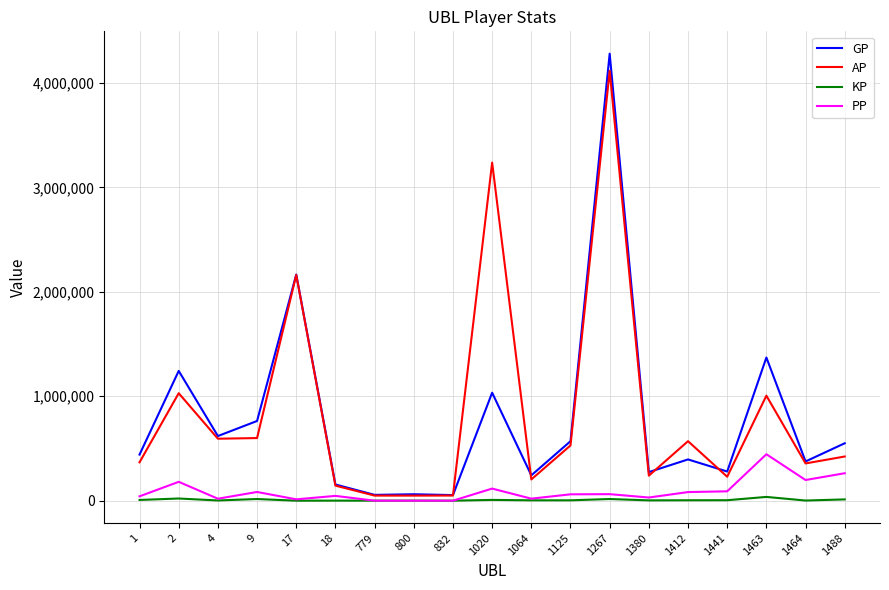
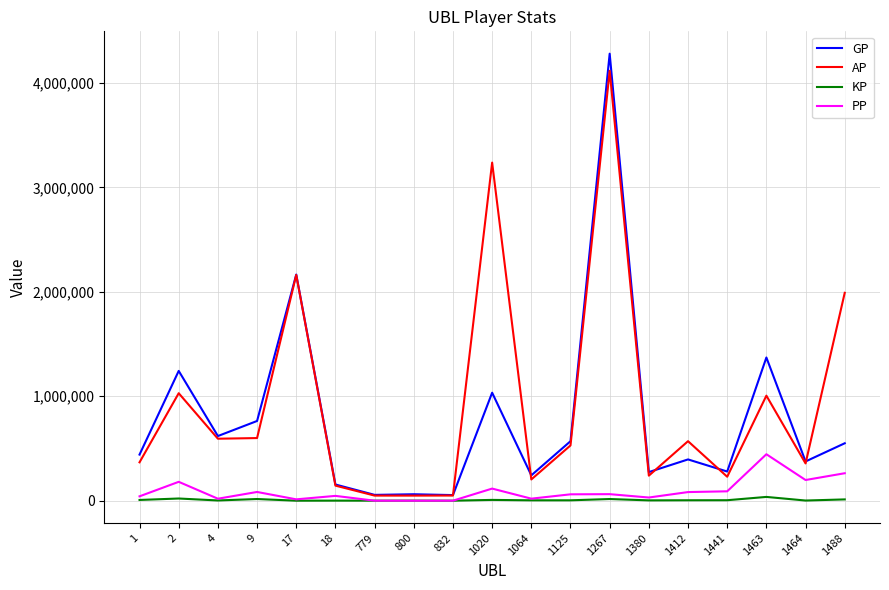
AP, 1488: 420,000 -> 1,990,000
